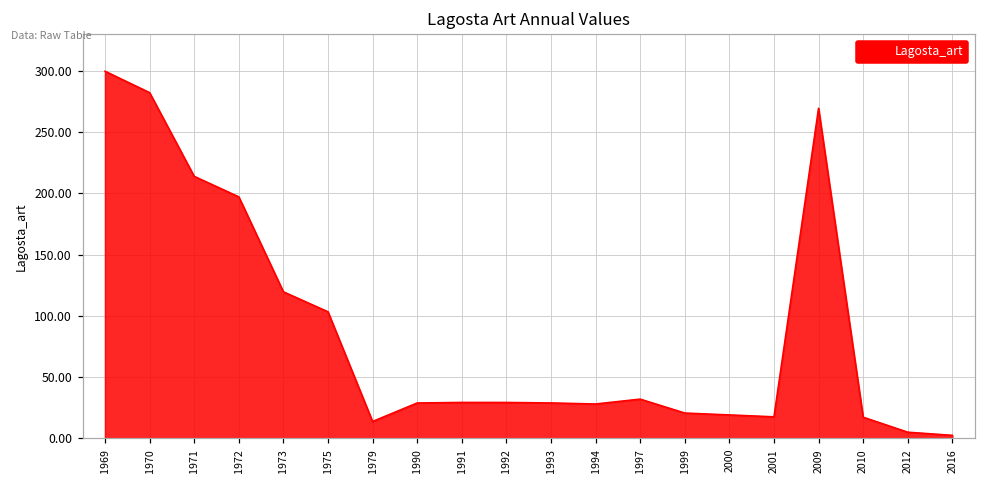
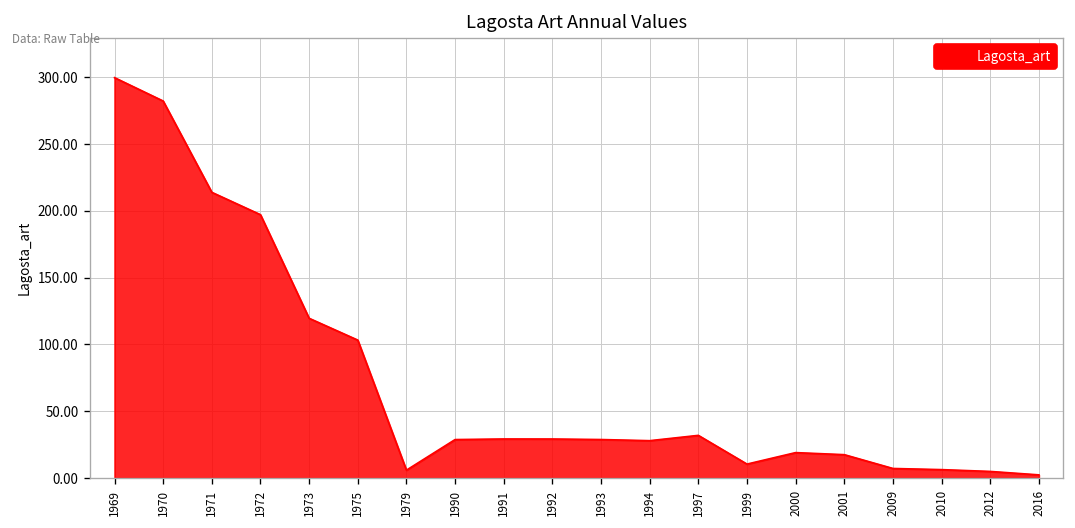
1979: 14 -> 6
1999: 21 -> 10
2009: 270 -> 7
2010: 17 -> 6
